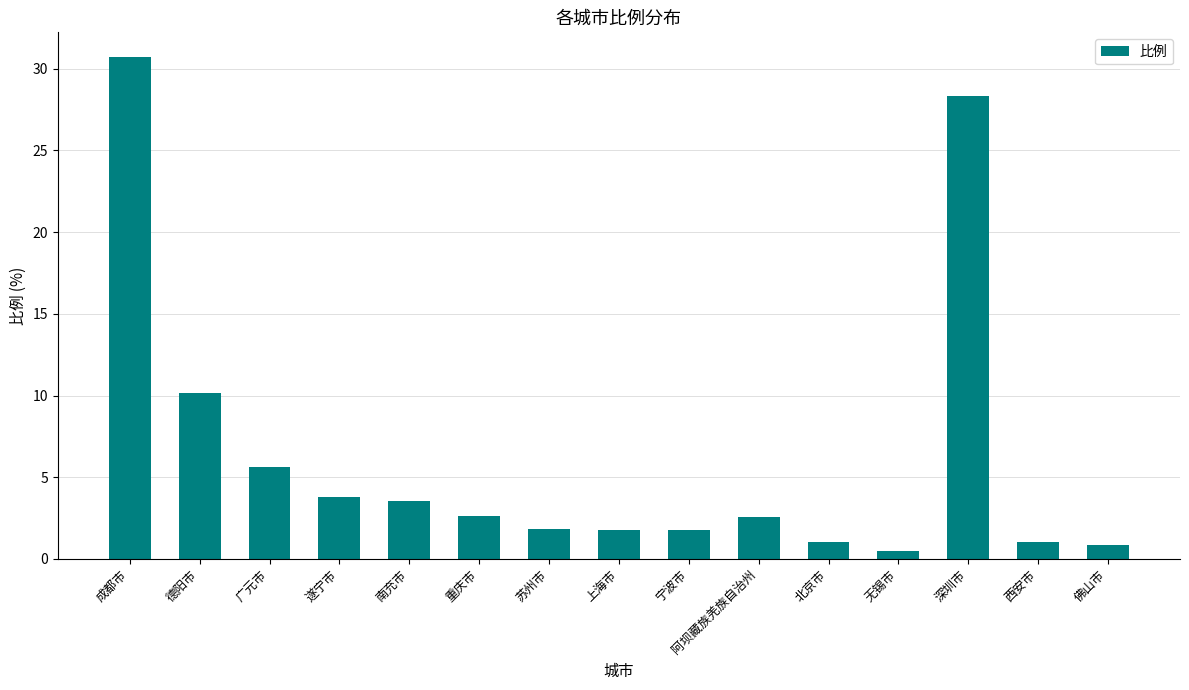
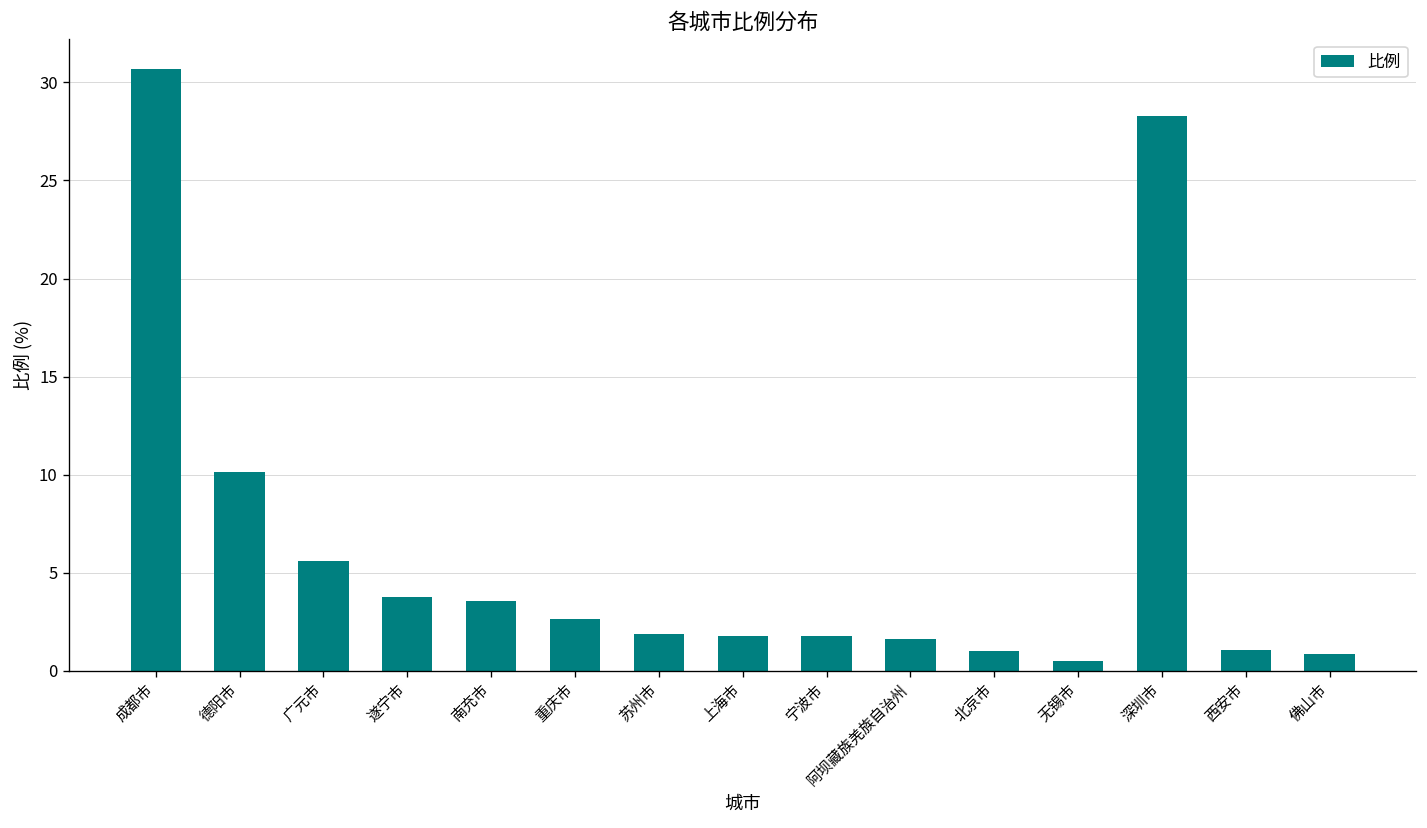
阿坝藏族羌族自治州: 2.6 -> 1.6
